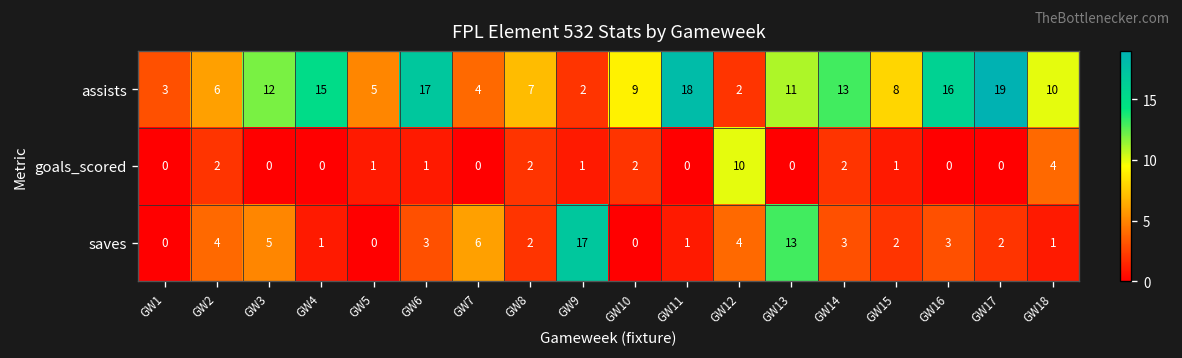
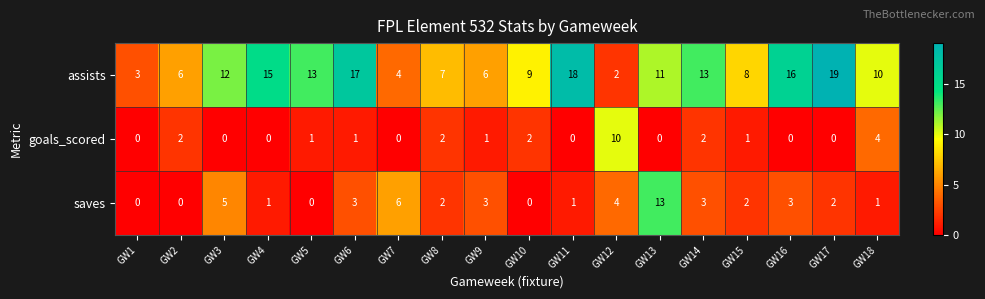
assists, GW5: 5 -> 13
assists, GW9: 2 -> 6
saves, GW2: 4 -> 0
saves, GW9: 17 -> 3
